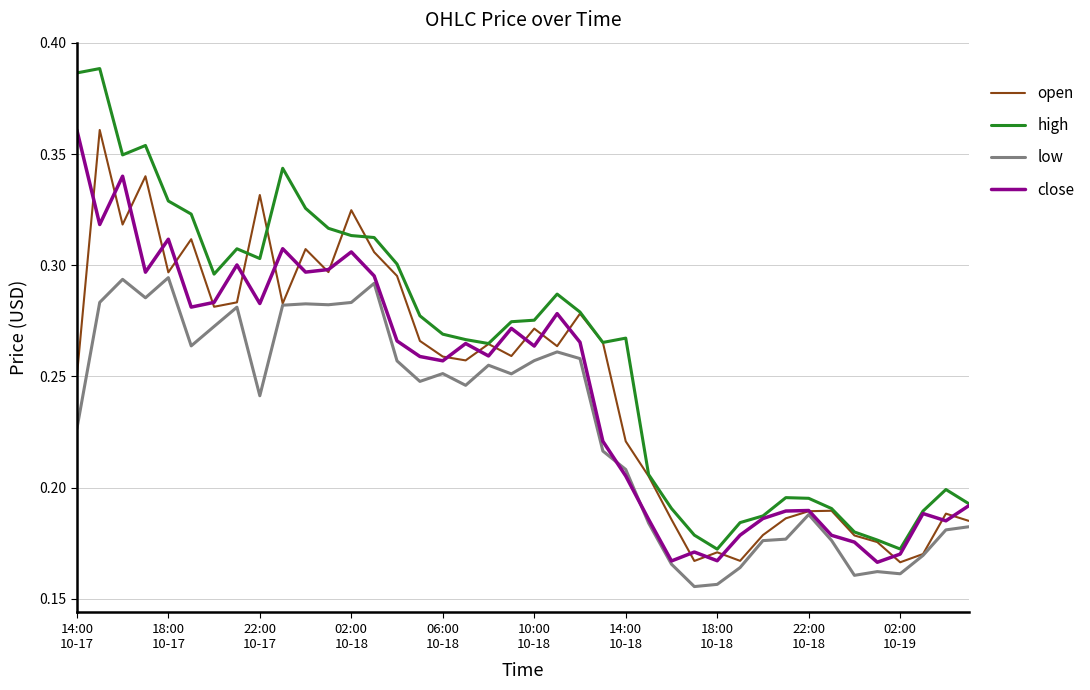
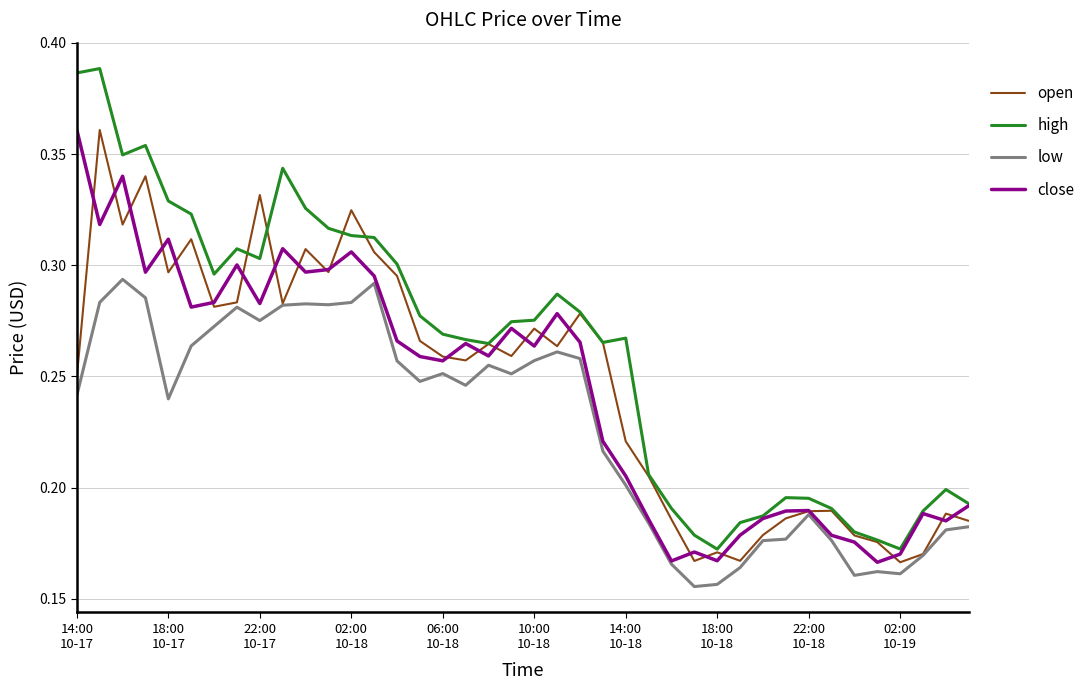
low, 14:00 10-17: 0.226 -> 0.242
low, 18:00 10-17: 0.294 -> 0.240
low, 22:00 10-17: 0.241 -> 0.275
low, 14:00 10-18: 0.208 -> 0.201
